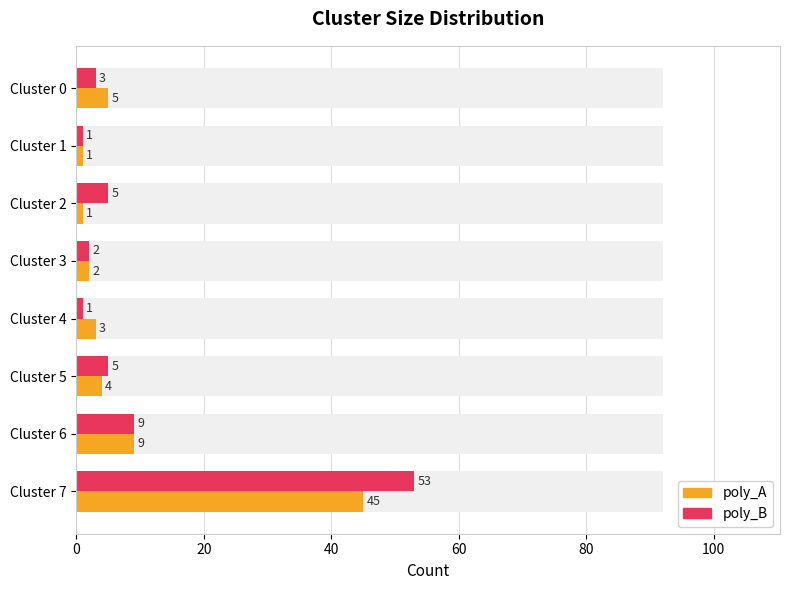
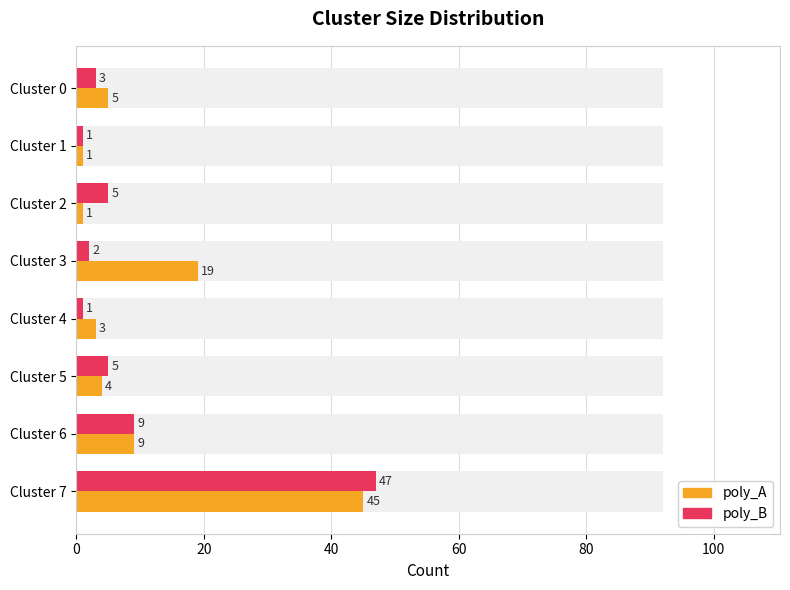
poly_A, Cluster 3: 2 -> 19
poly_B, Cluster 7: 53 -> 47
